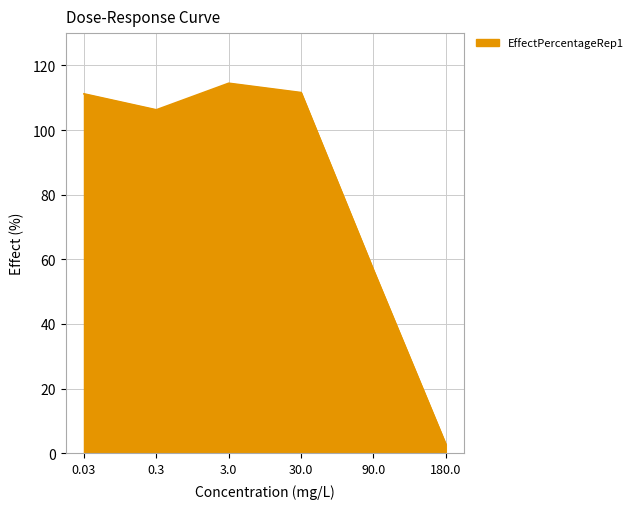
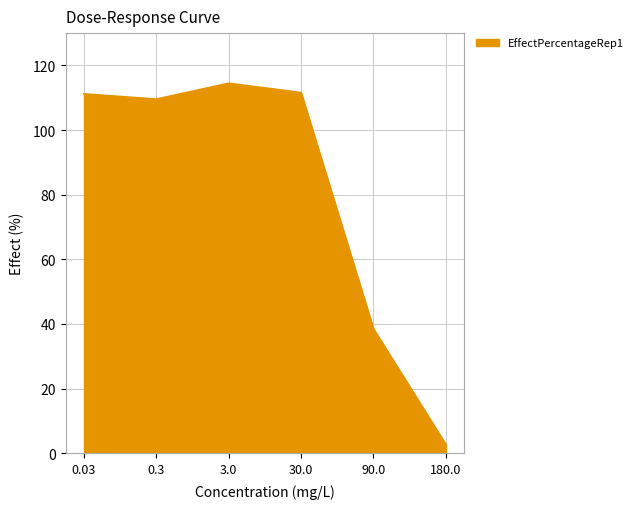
0.3: 106 -> 110
90.0: 57 -> 38
